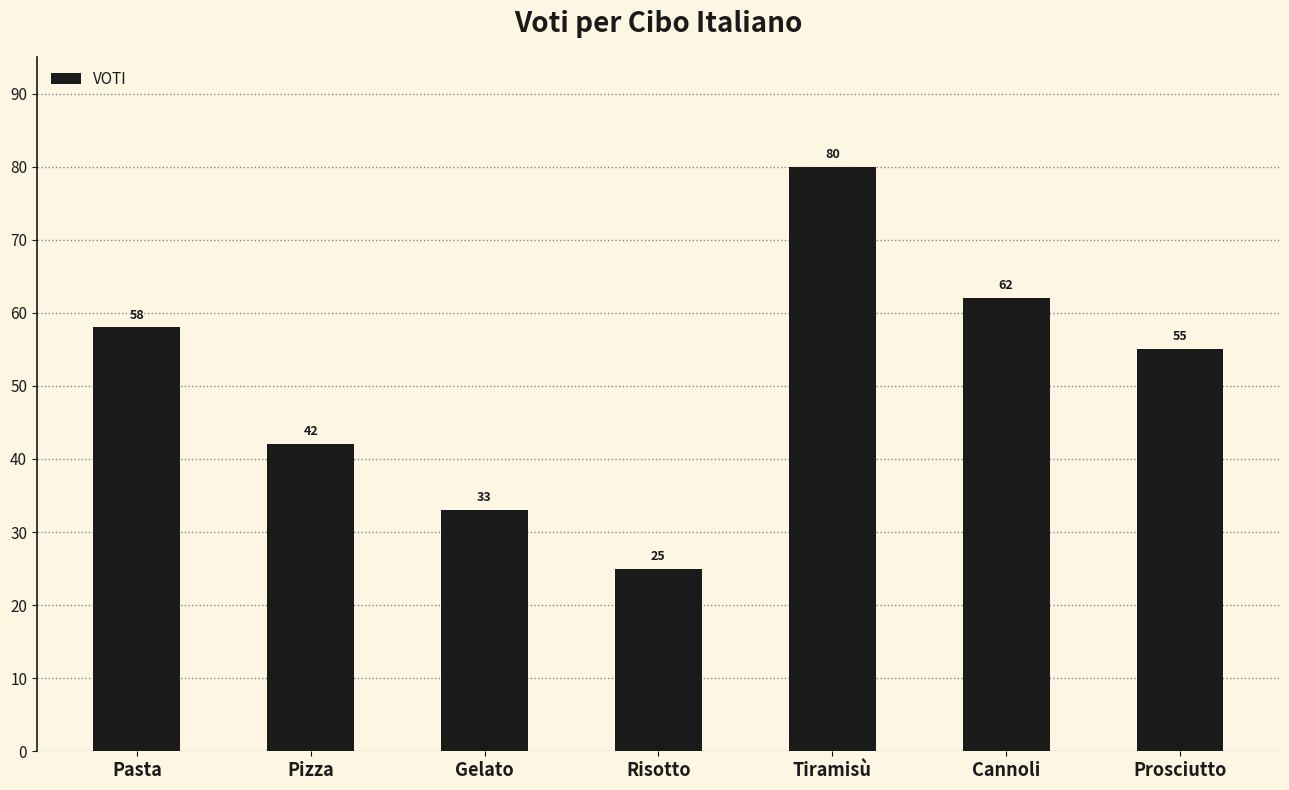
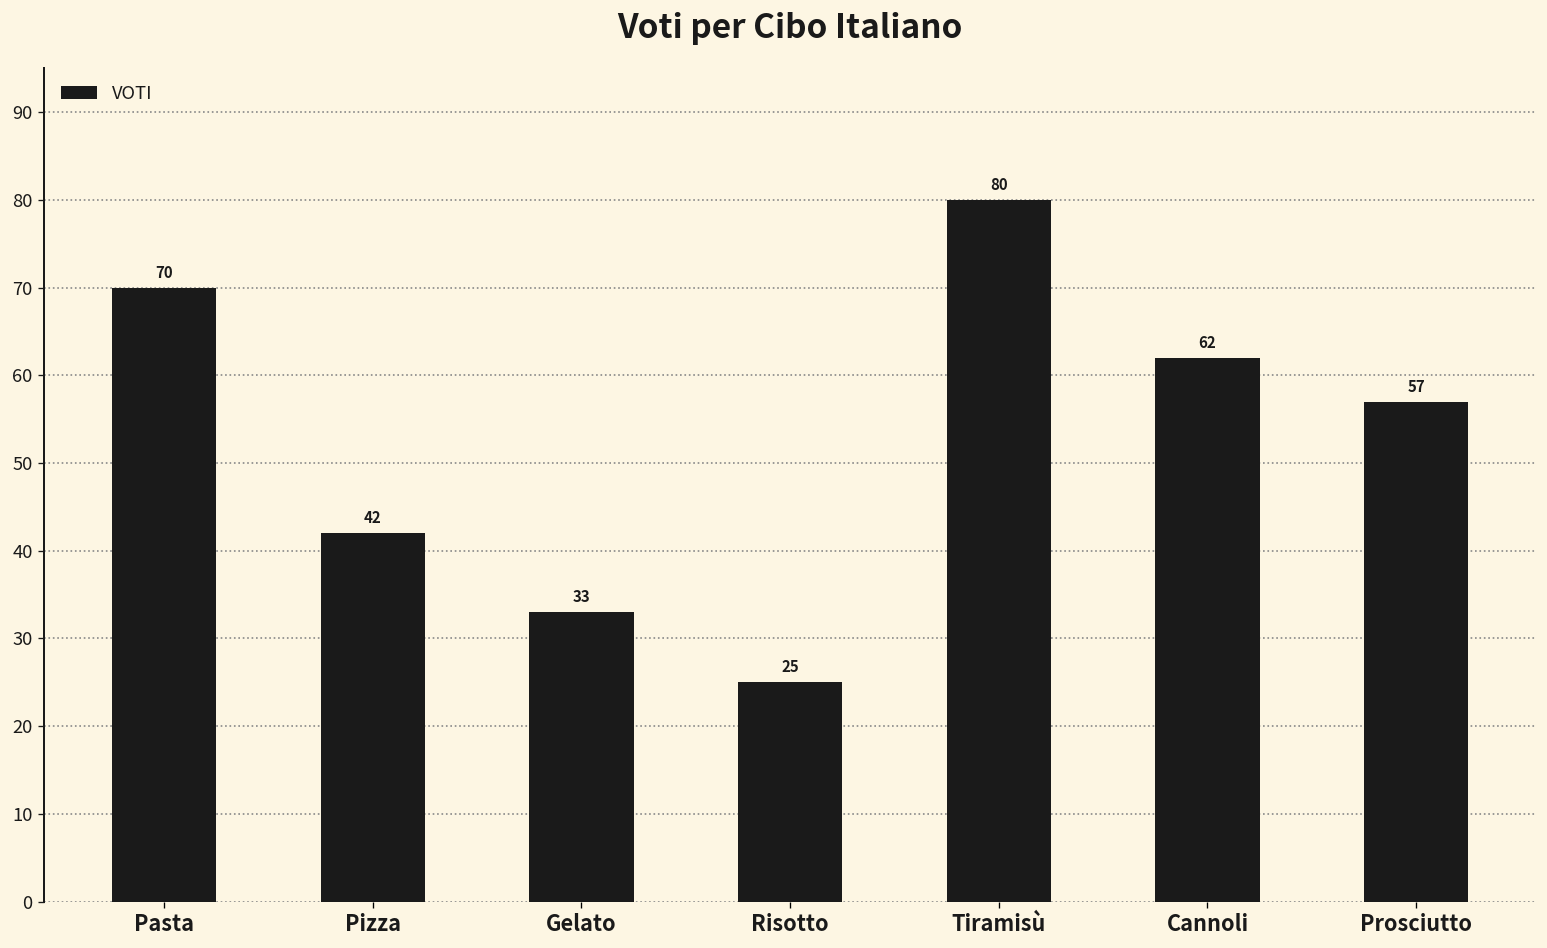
Pasta: 58 -> 70
Prosciutto: 55 -> 57
